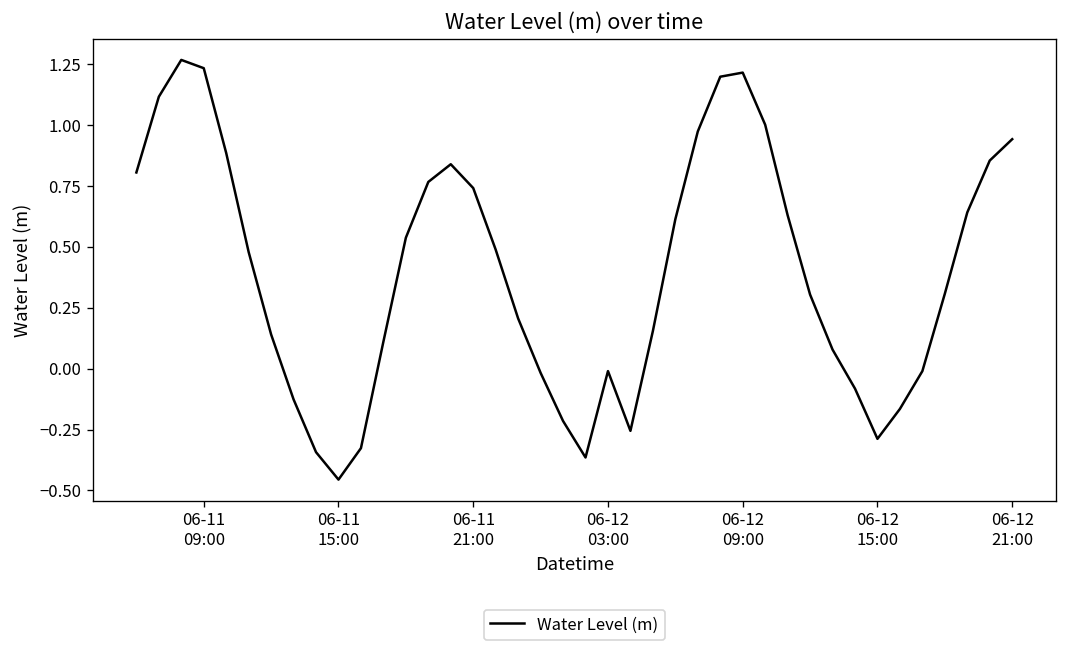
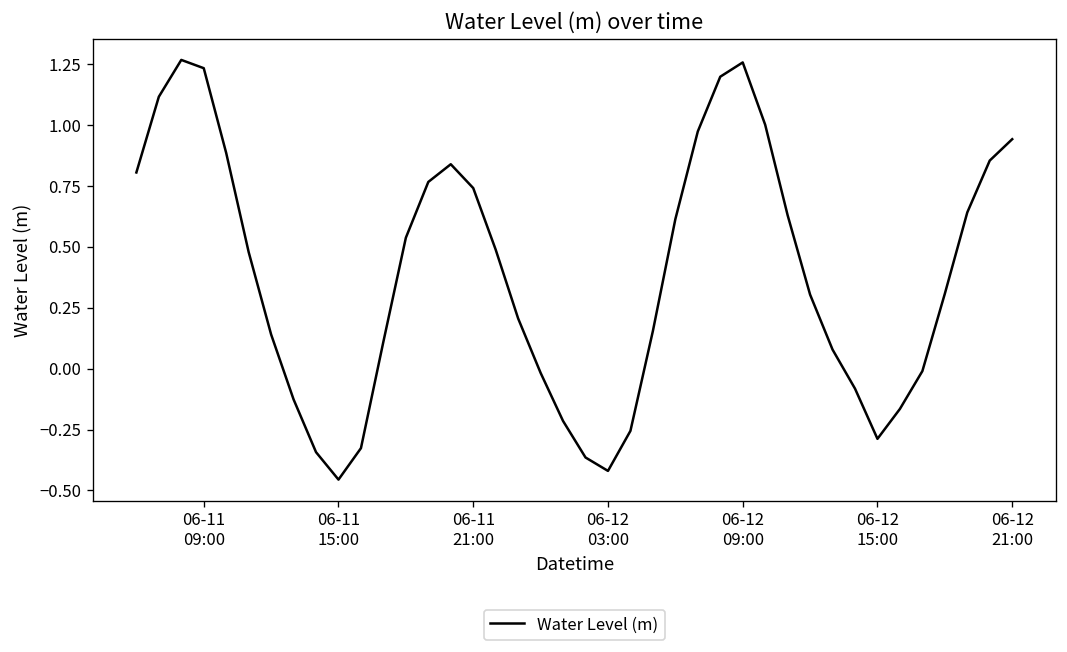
06-12 03:00: -0.01 -> -0.42
06-12 09:00: 1.22 -> 1.26
